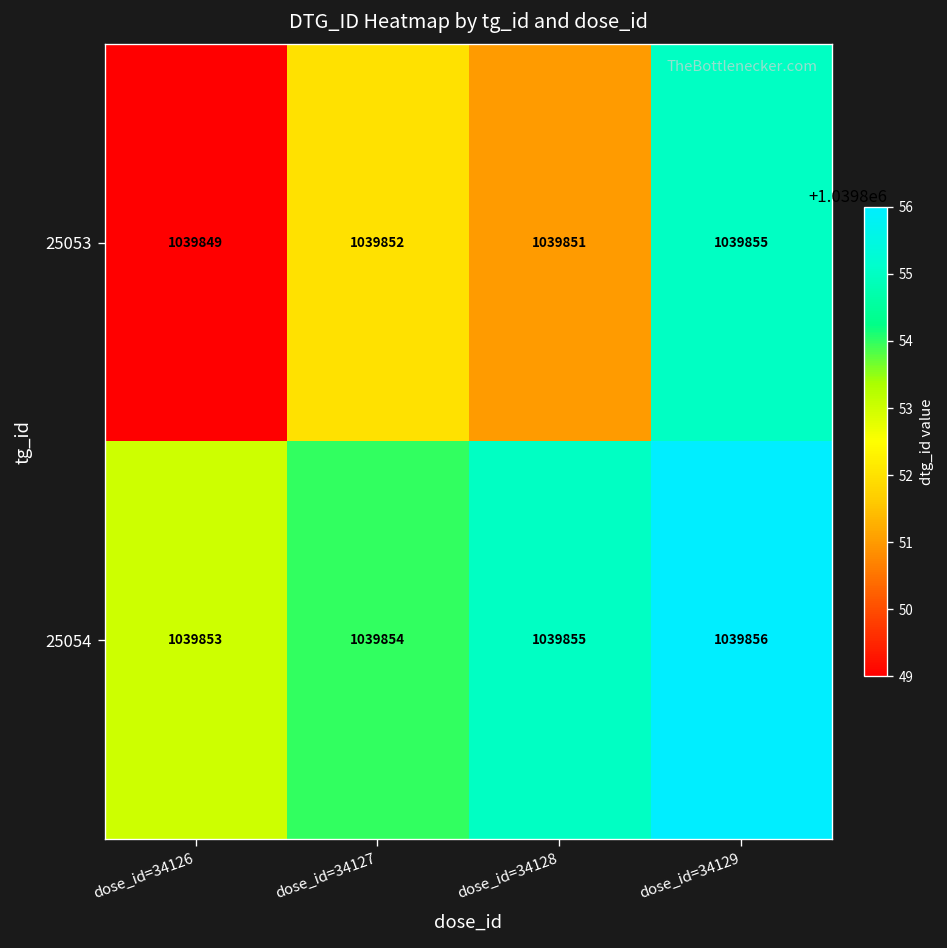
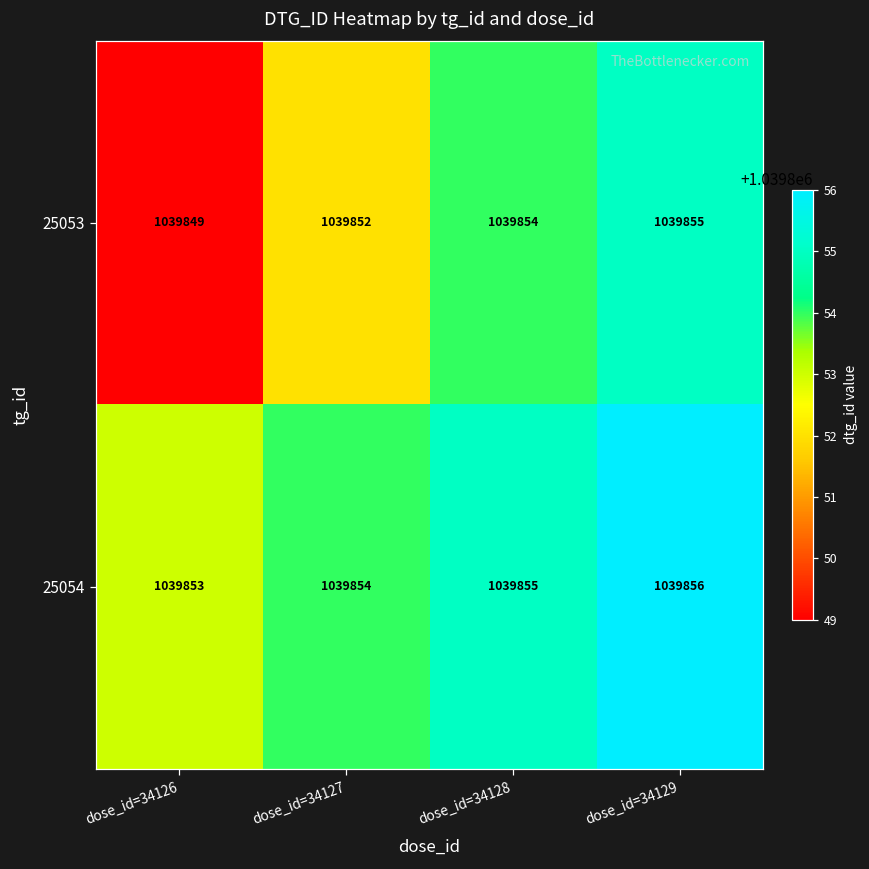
25053, dose_id=34128: 1039851 -> 1039854
